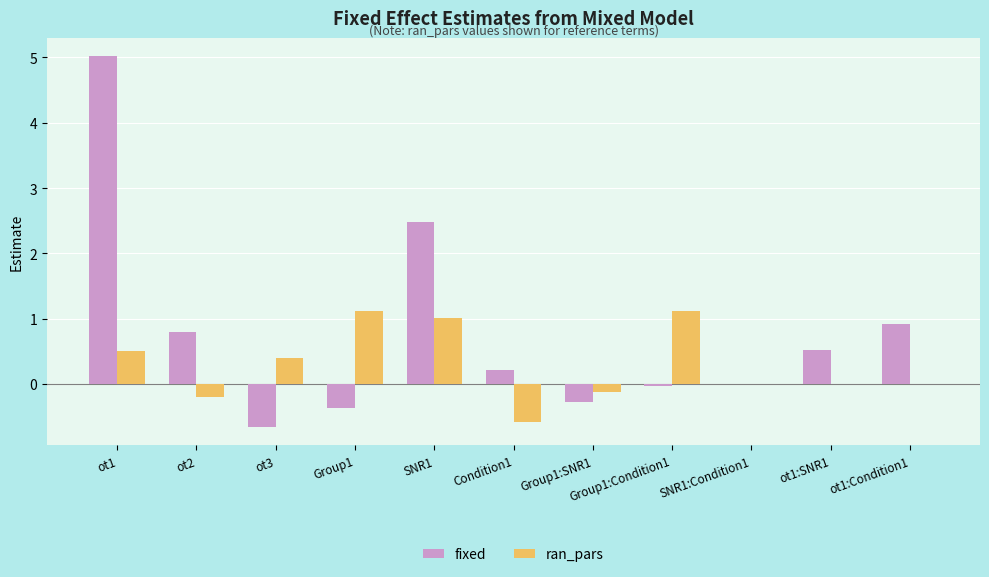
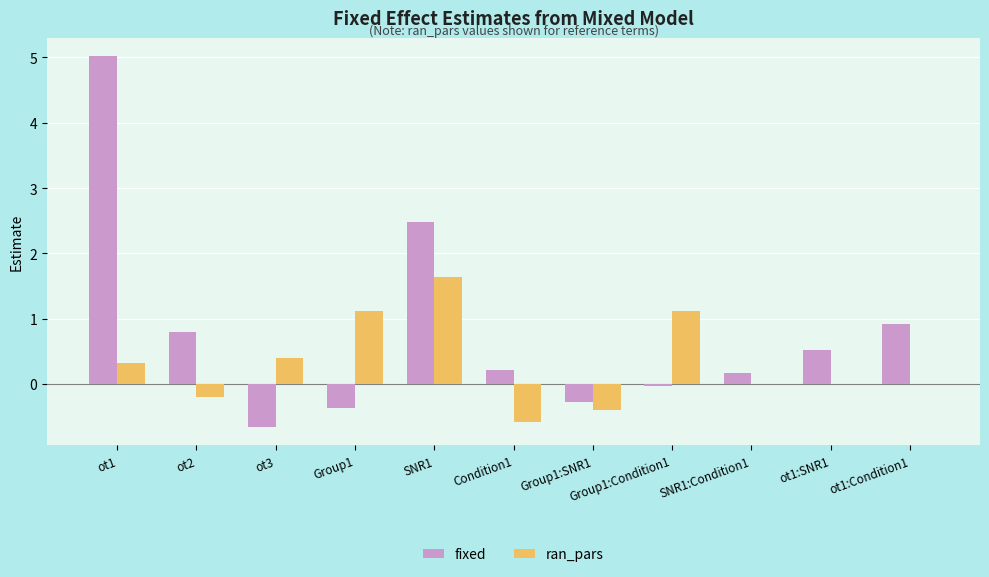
ran_pars, ot1: 0.5 -> 0.3
ran_pars, SNR1: 1.0 -> 1.6
ran_pars, Group1:SNR1: -0.1 -> -0.4
fixed, SNR1:Condition1: 0.0 -> 0.2
